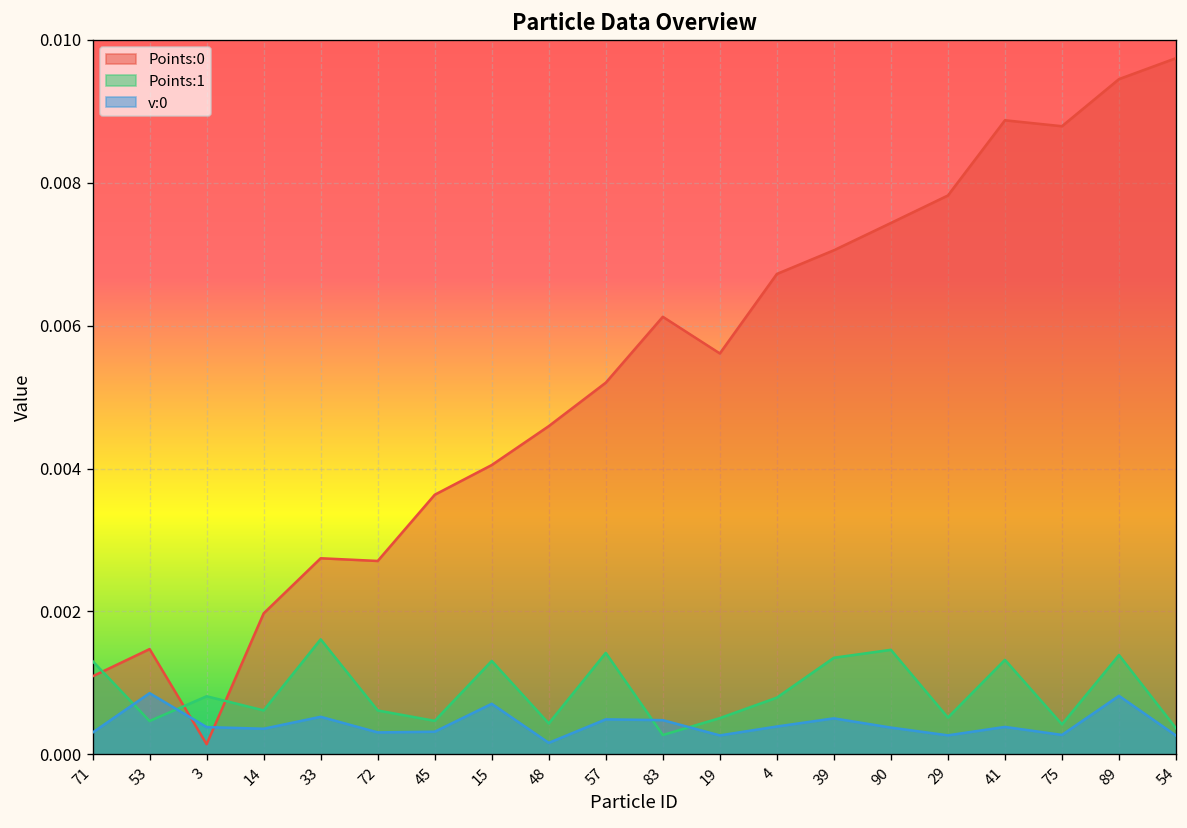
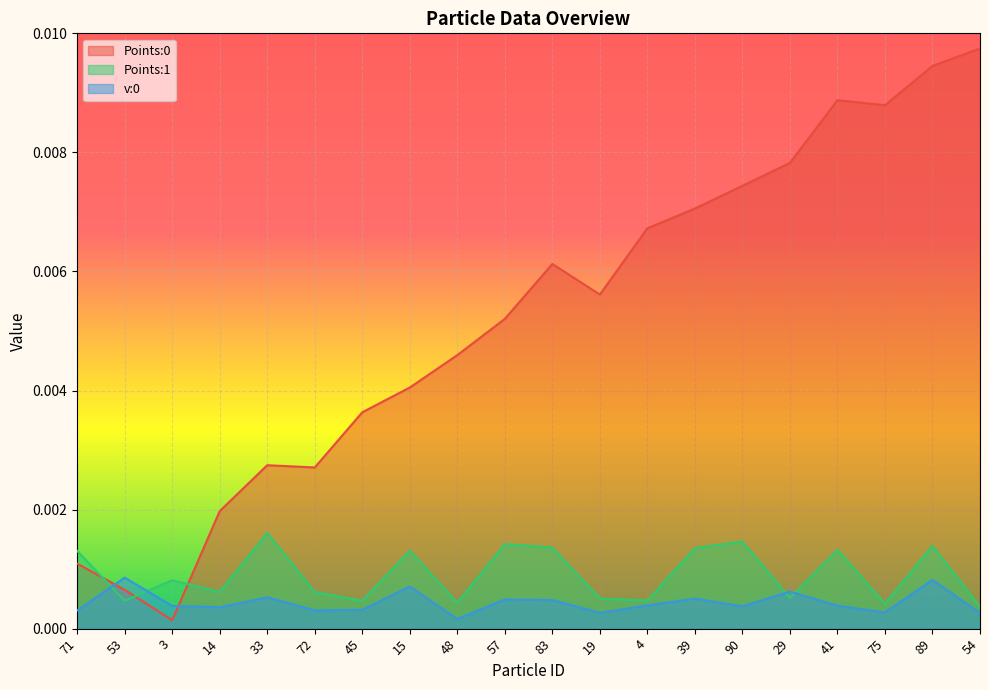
Points:0, 53: 0.0015 -> 0.0007
Points:1, 83: 0.0003 -> 0.0014
Points:1, 4: 0.0008 -> 0.0005
v:0, 29: 0.0003 -> 0.0006
